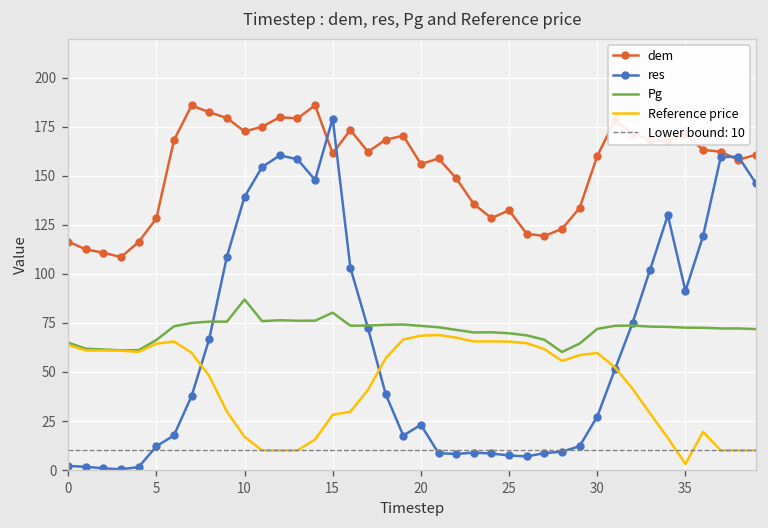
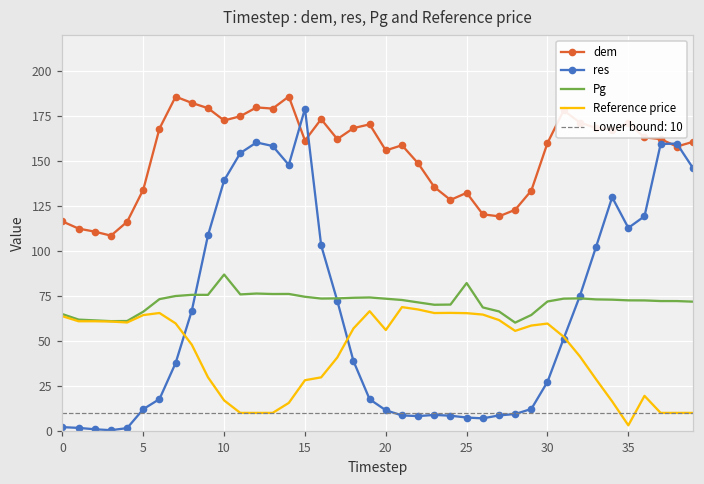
dem, 5: 128 -> 134
Pg, 15: 80 -> 75
res, 20: 23 -> 11
Reference price, 20: 69 -> 56
Pg, 25: 70 -> 82
res, 35: 91 -> 113
